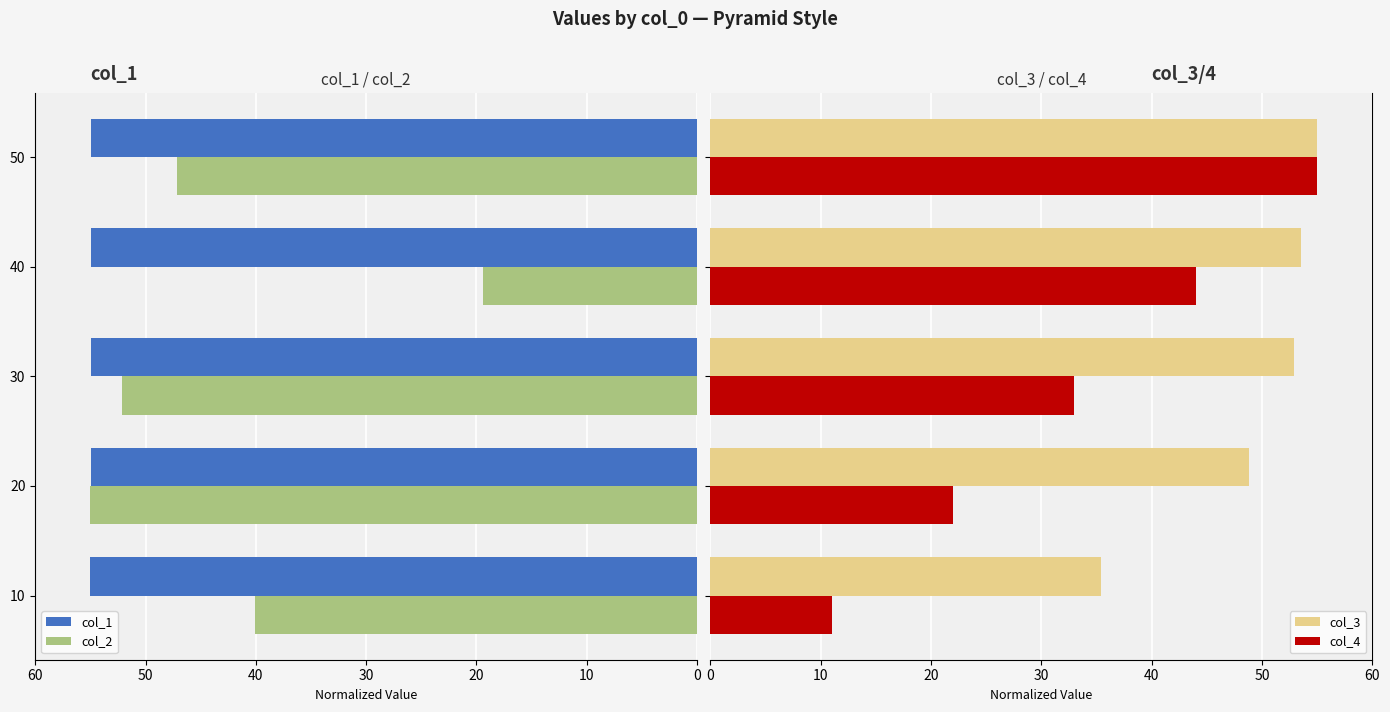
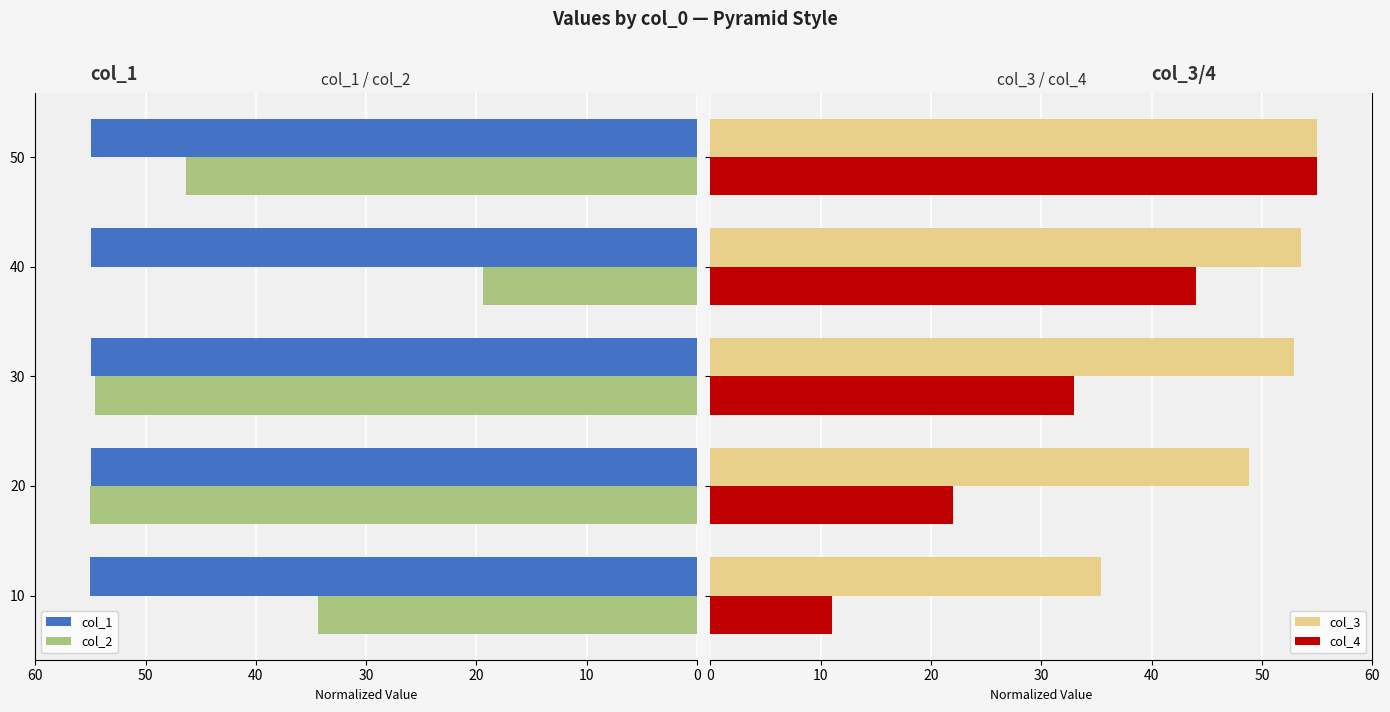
col_1 / col_2, col_2, 50: 47.1 -> 46.3
col_1 / col_2, col_2, 30: 52.1 -> 54.6
col_1 / col_2, col_2, 10: 40.1 -> 34.3
